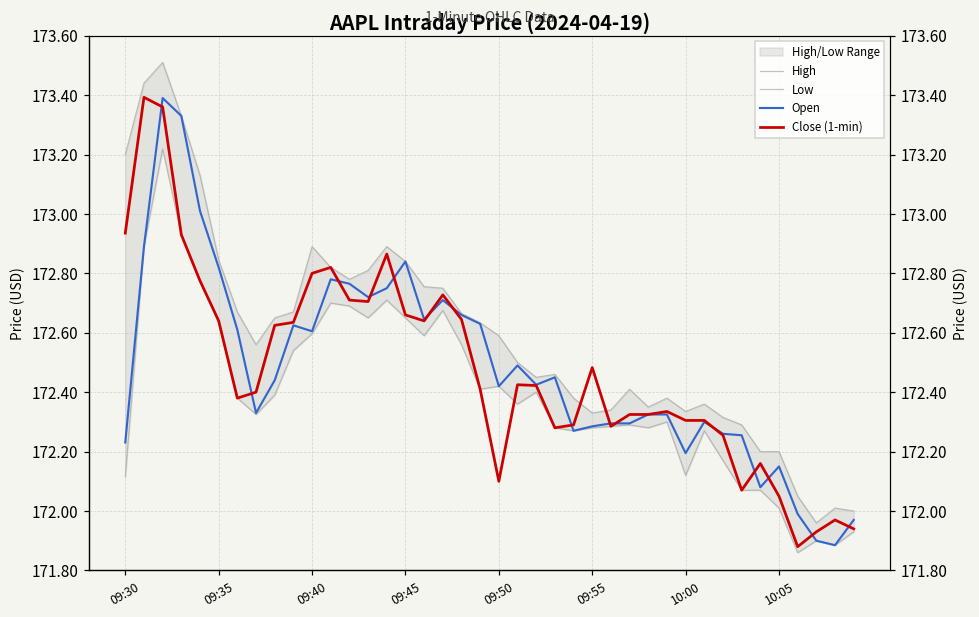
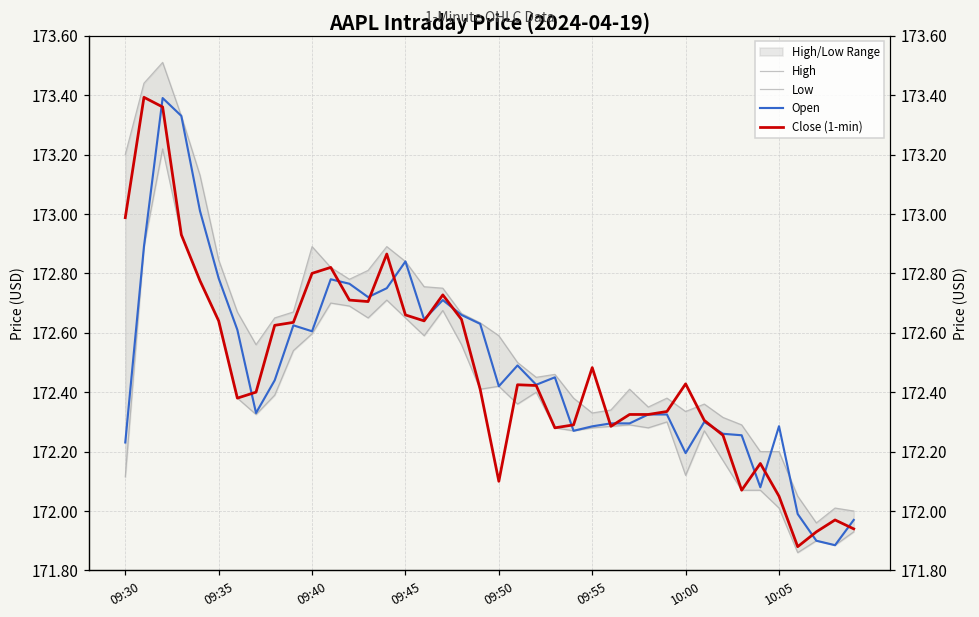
Close (1-min), 09:30: 172.94 -> 172.99
Open, 09:35: 172.82 -> 172.78
Close (1-min), 10:00: 172.30 -> 172.43
Open, 10:05: 172.15 -> 172.29
